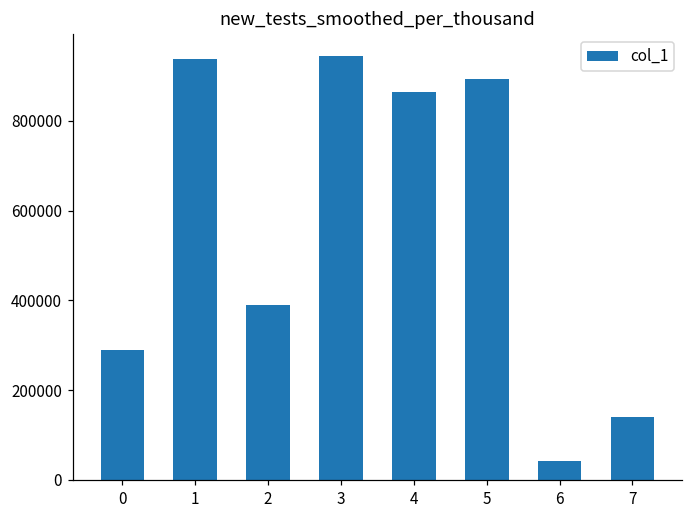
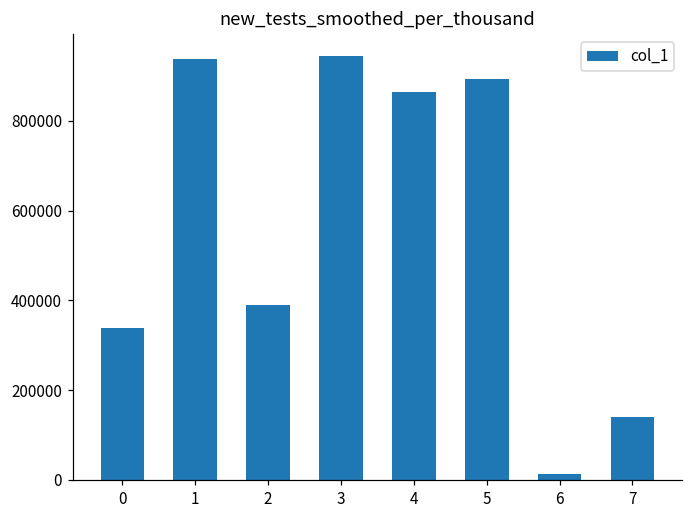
0: 290000 -> 340000
6: 40000 -> 10000
